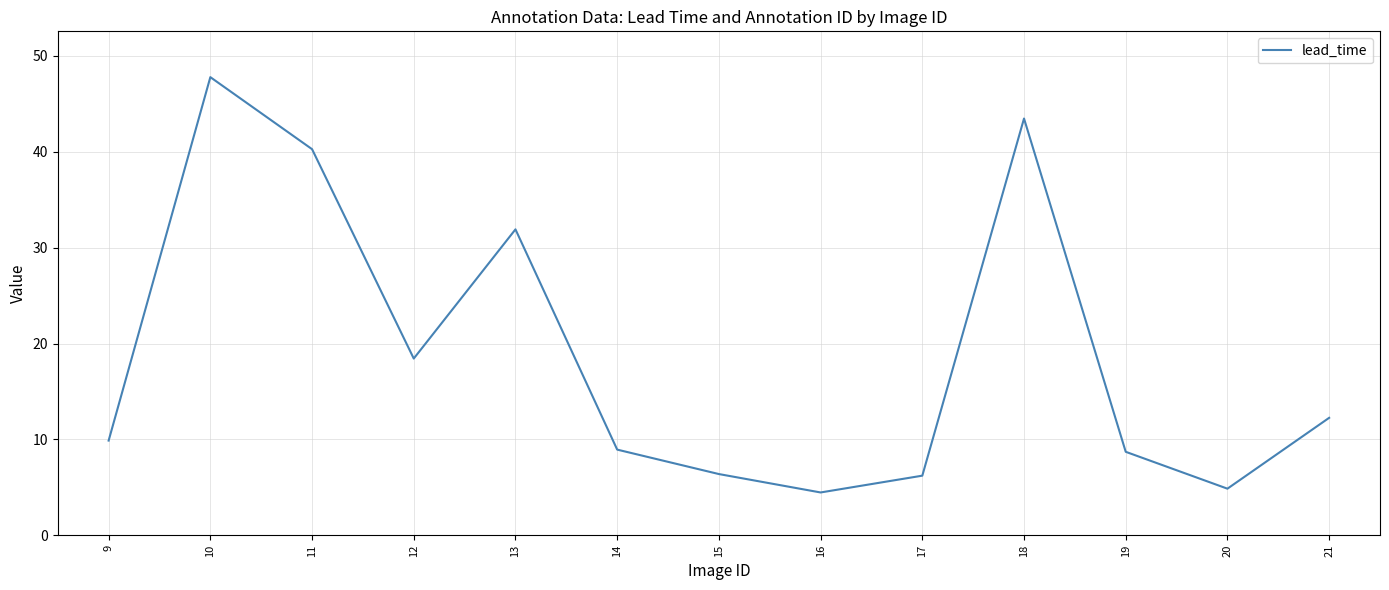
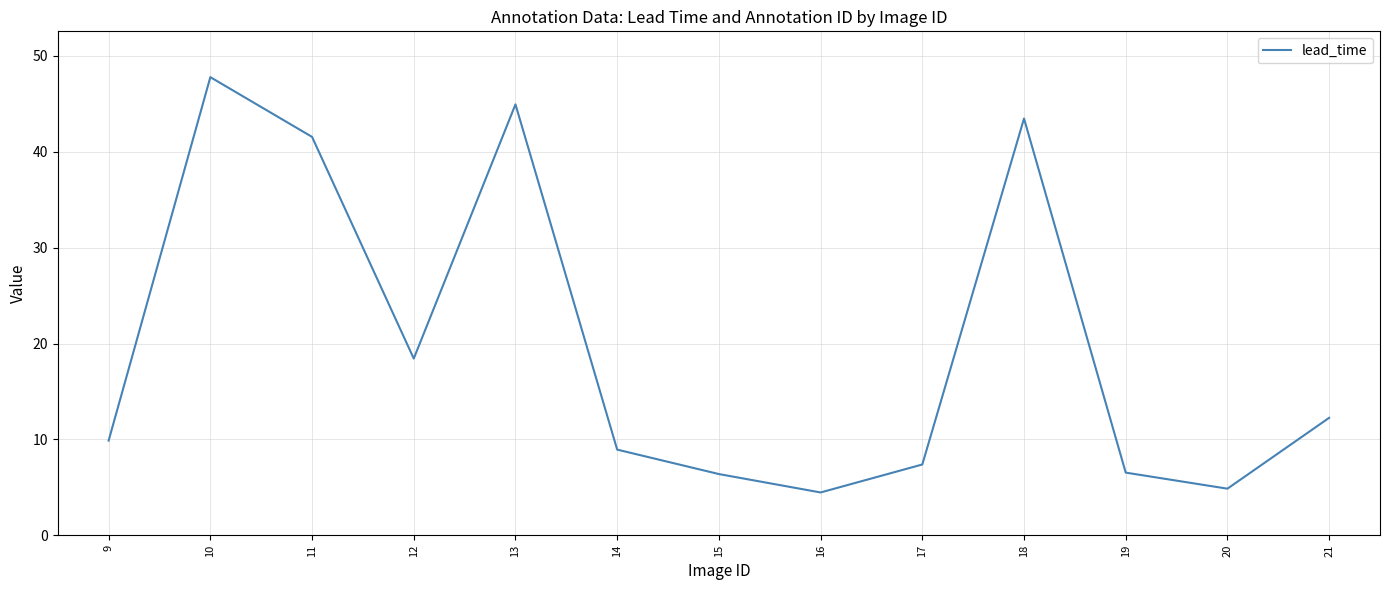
11: 40 -> 42
13: 32 -> 45
17: 6 -> 7
19: 9 -> 7
